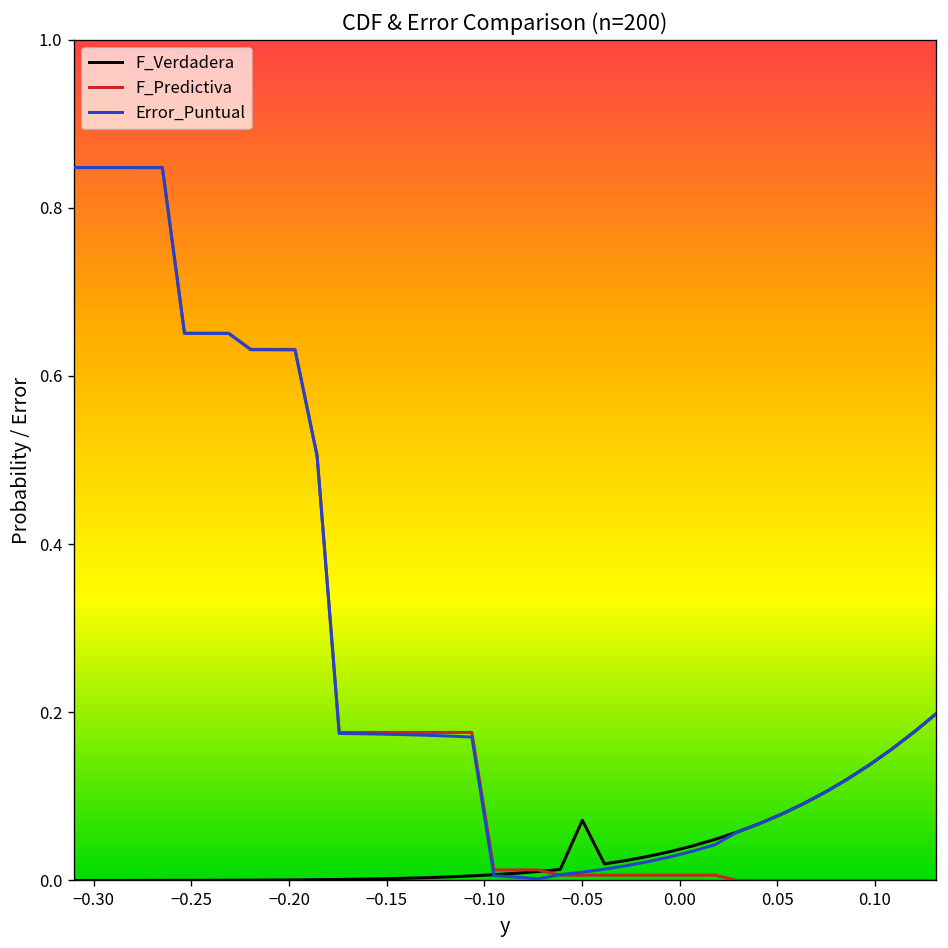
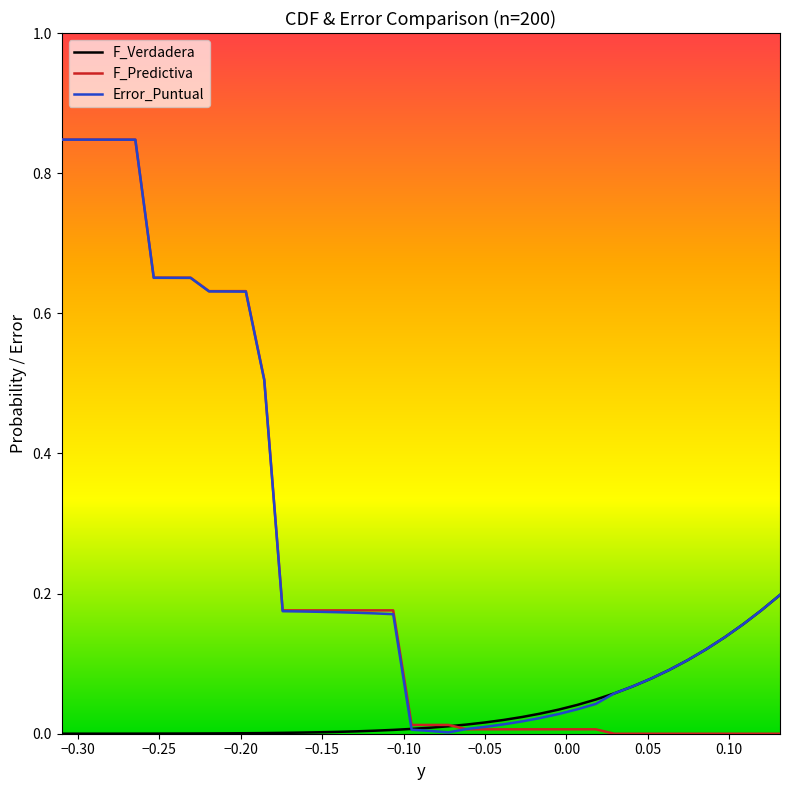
F_Verdadera, −0.05: 0.07 -> 0.02
